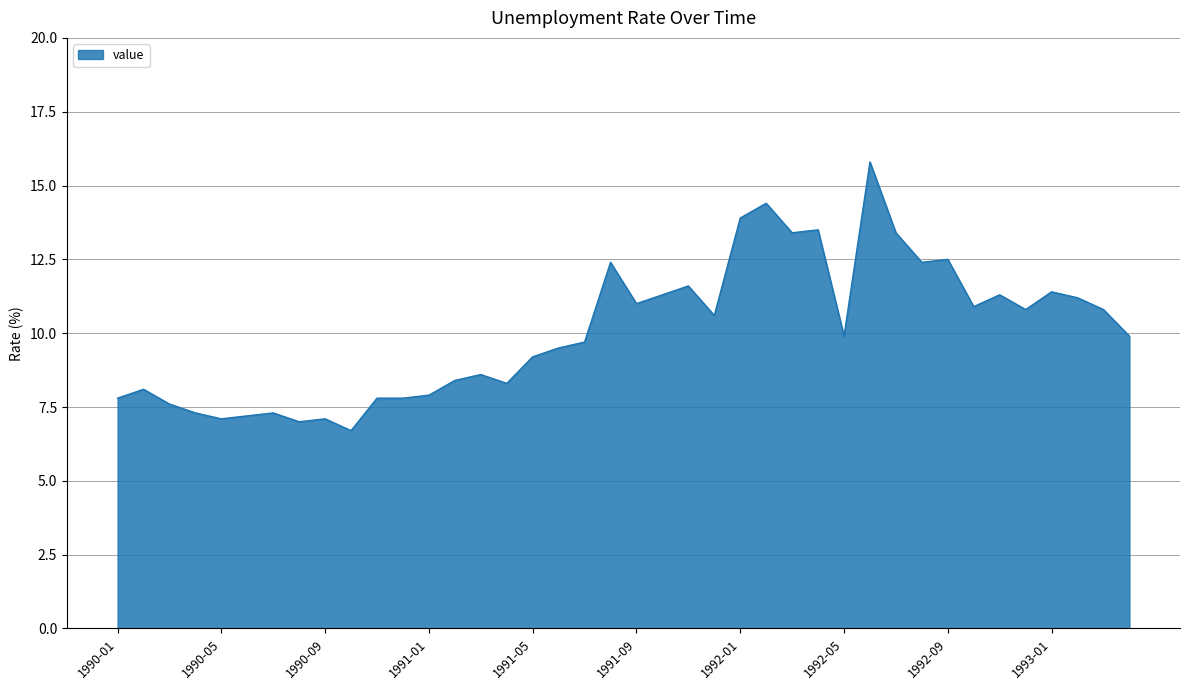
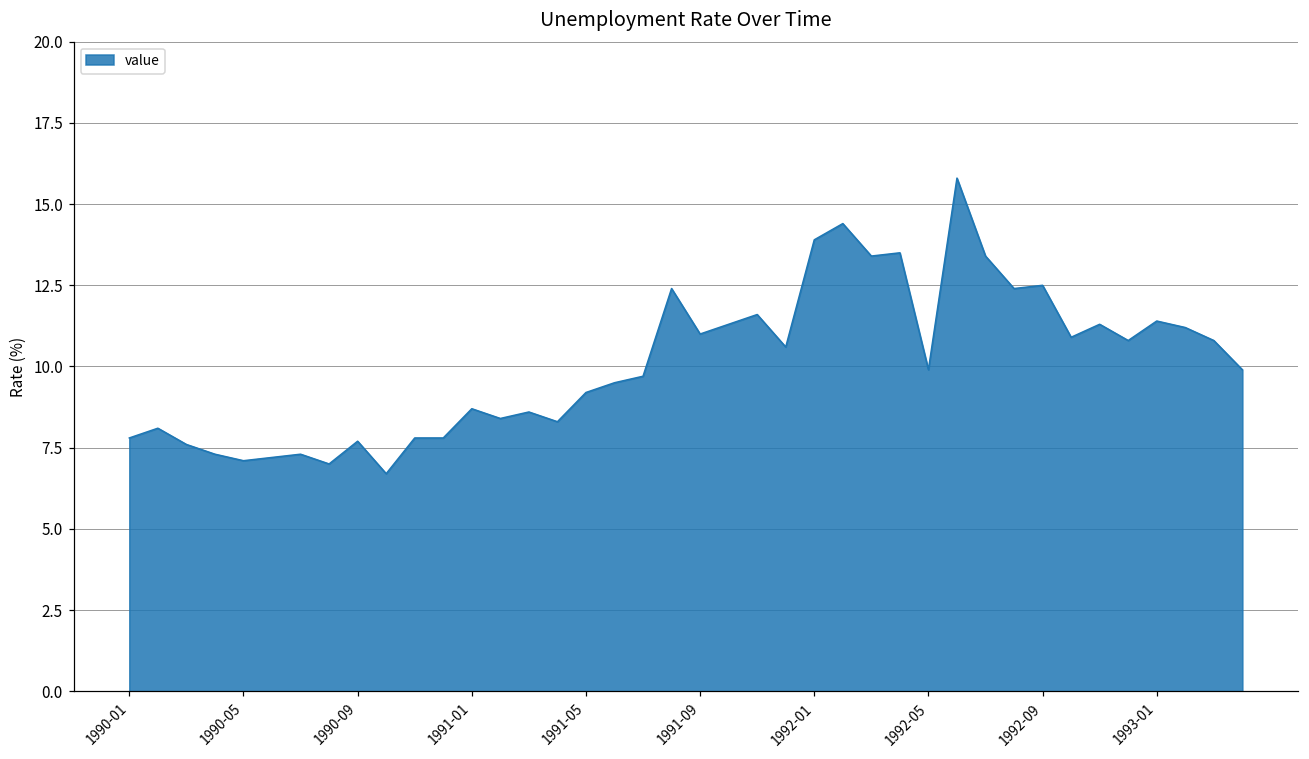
1990-09: 7.1 -> 7.7
1991-01: 7.9 -> 8.7
